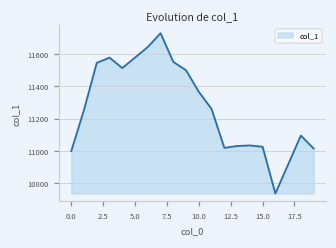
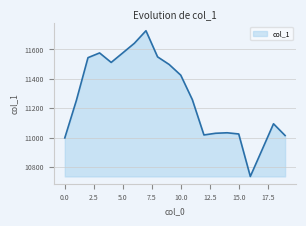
10.0: 11370 -> 11430
